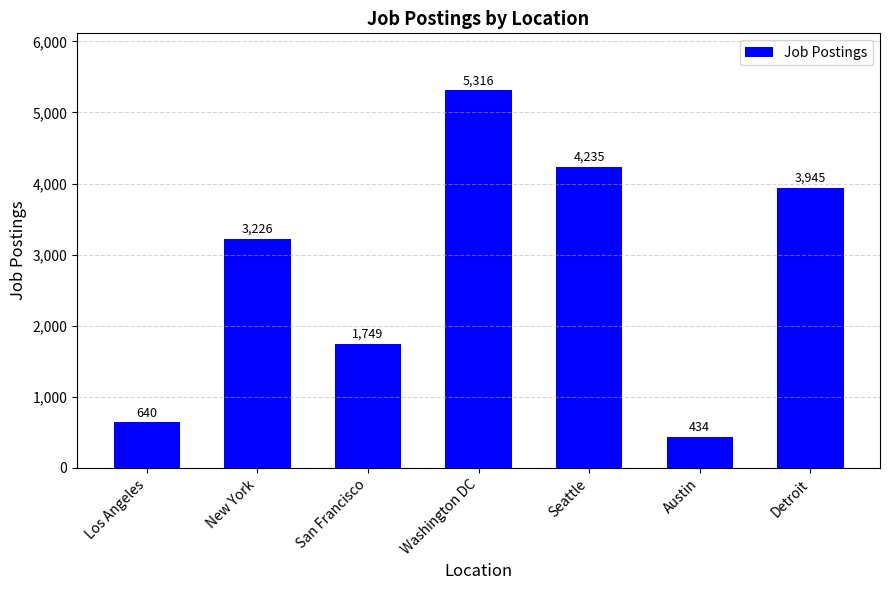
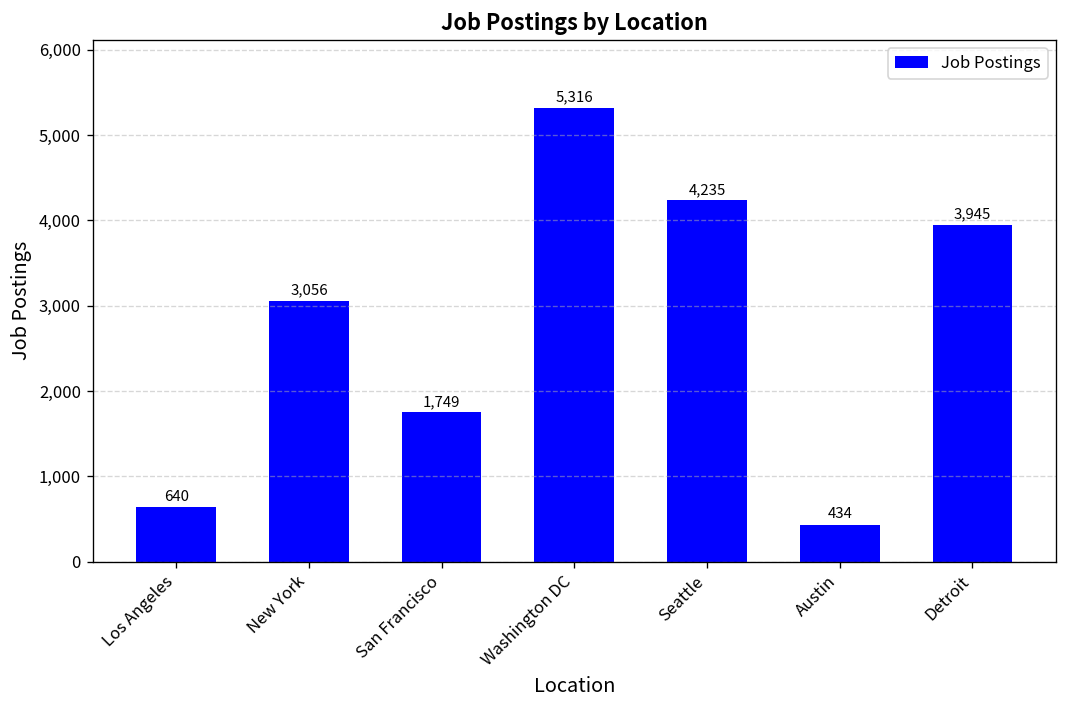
New York: 3,226 -> 3,056
